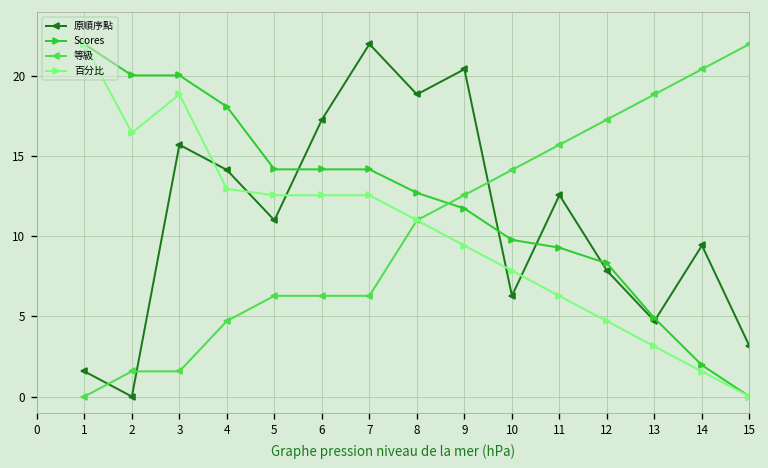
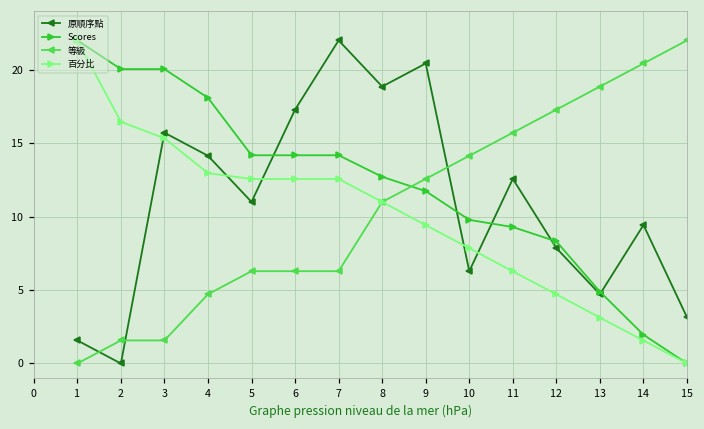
百分比, 3: 18.9 -> 15.3
